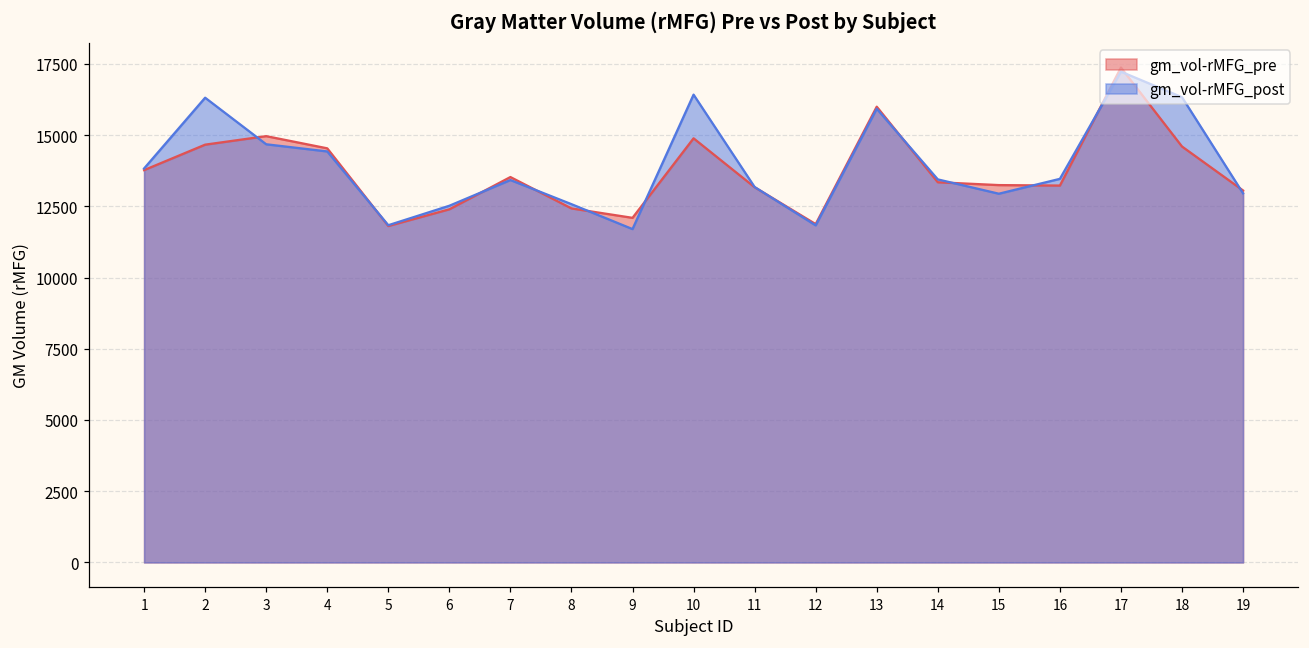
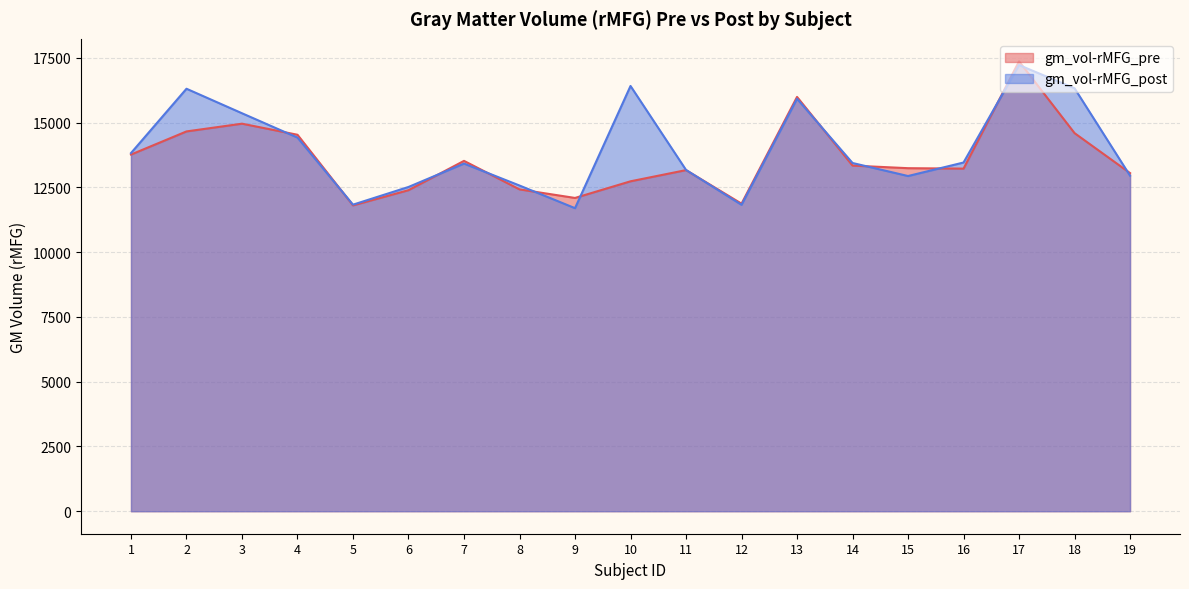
gm_vol-rMFG_post, 3: 14700 -> 15400
gm_vol-rMFG_pre, 10: 14900 -> 12700
